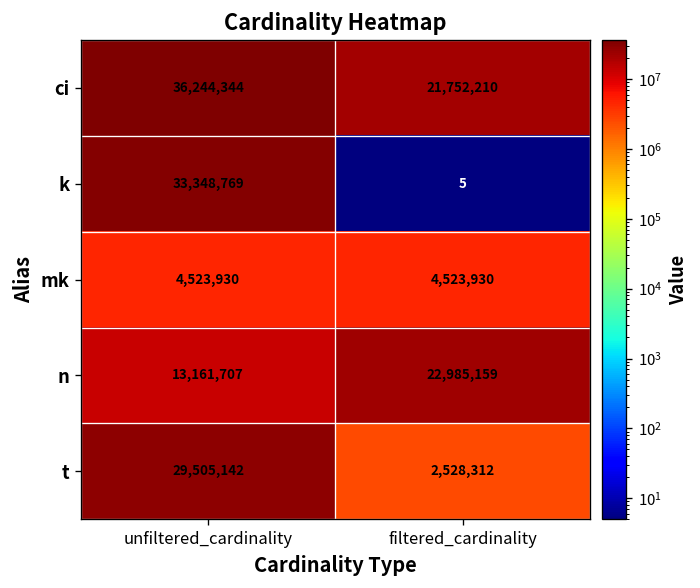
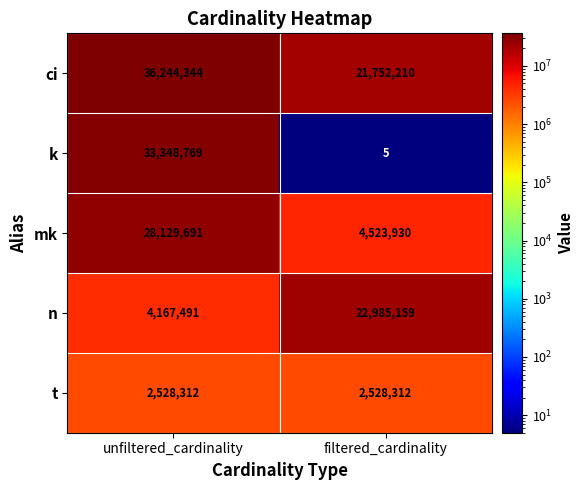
mk, unfiltered_cardinality: 4,523,930 -> 28,129,691
n, unfiltered_cardinality: 13,161,707 -> 4,167,491
t, unfiltered_cardinality: 29,505,142 -> 2,528,312
